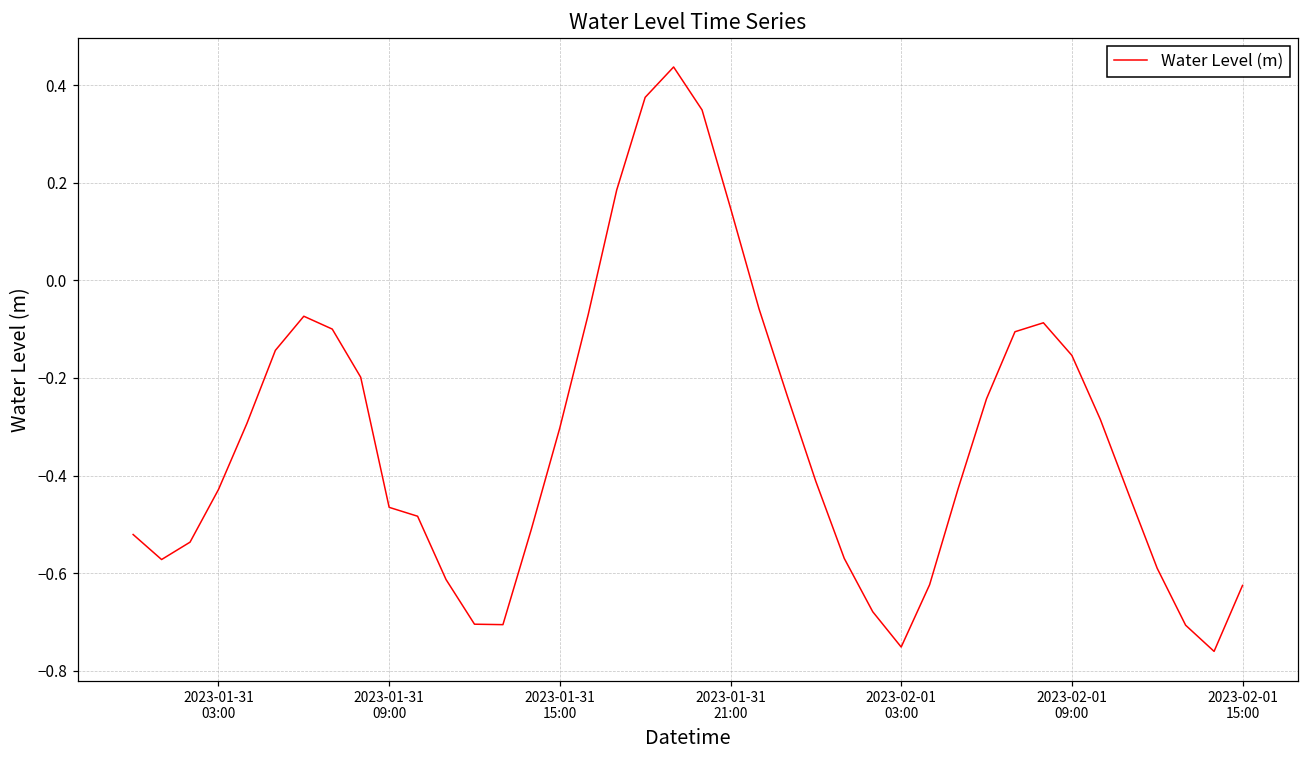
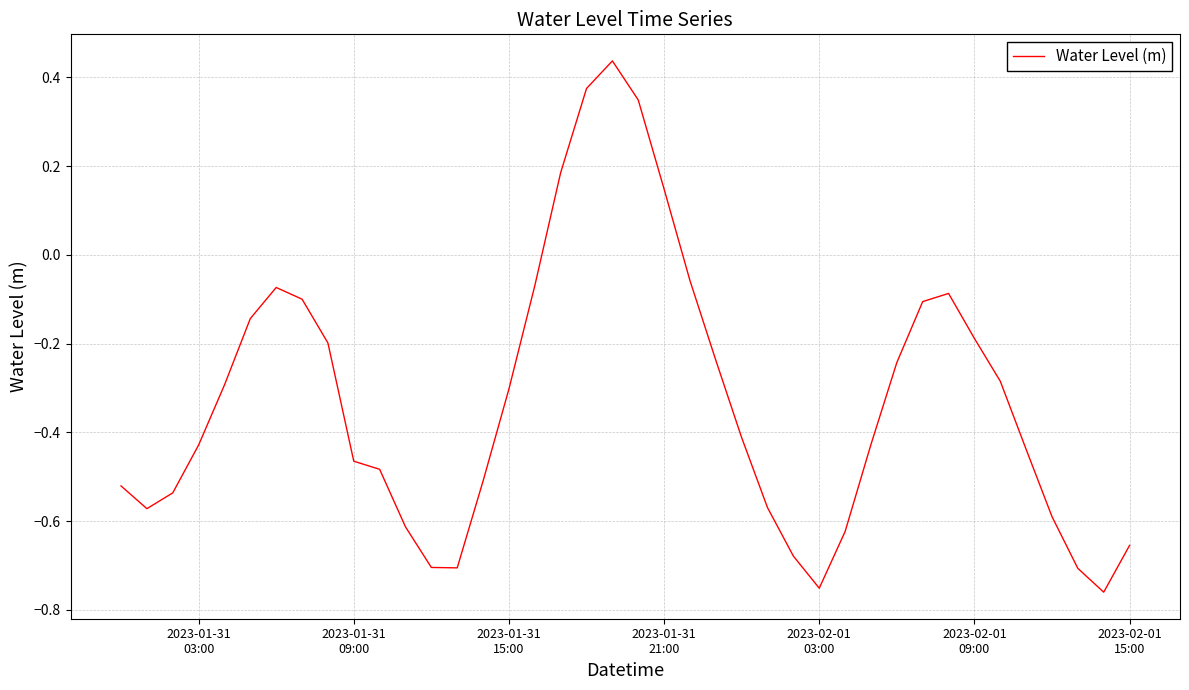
2023-02-01 09:00: -0.15 -> -0.19
2023-02-01 15:00: -0.63 -> -0.65
